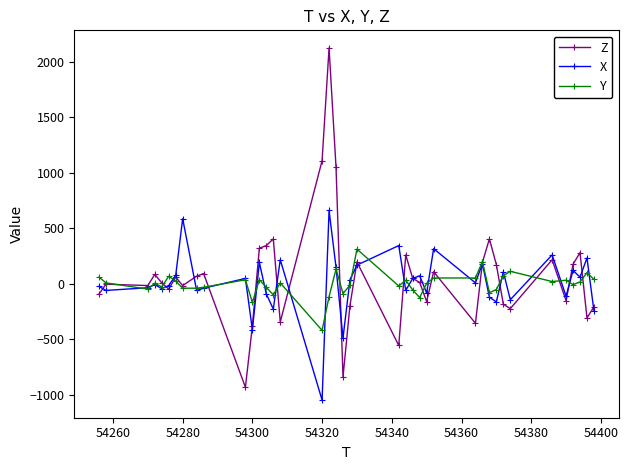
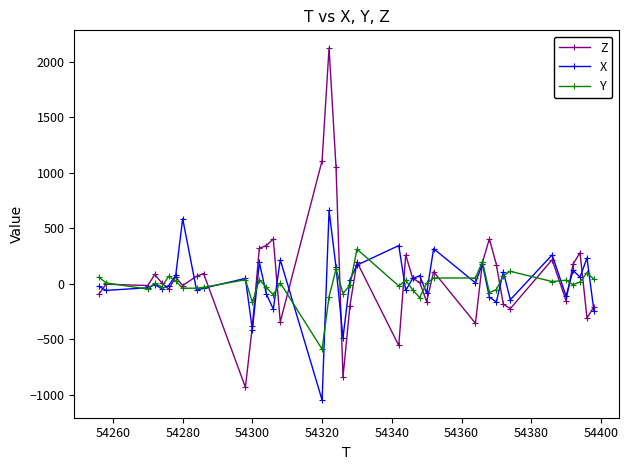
Y, 54320: -420 -> -590
